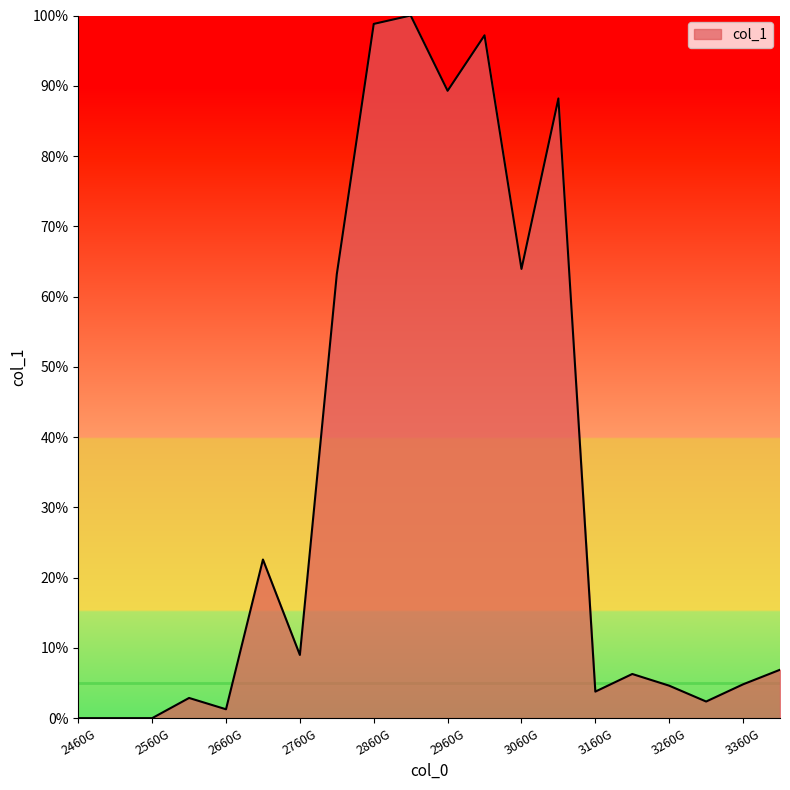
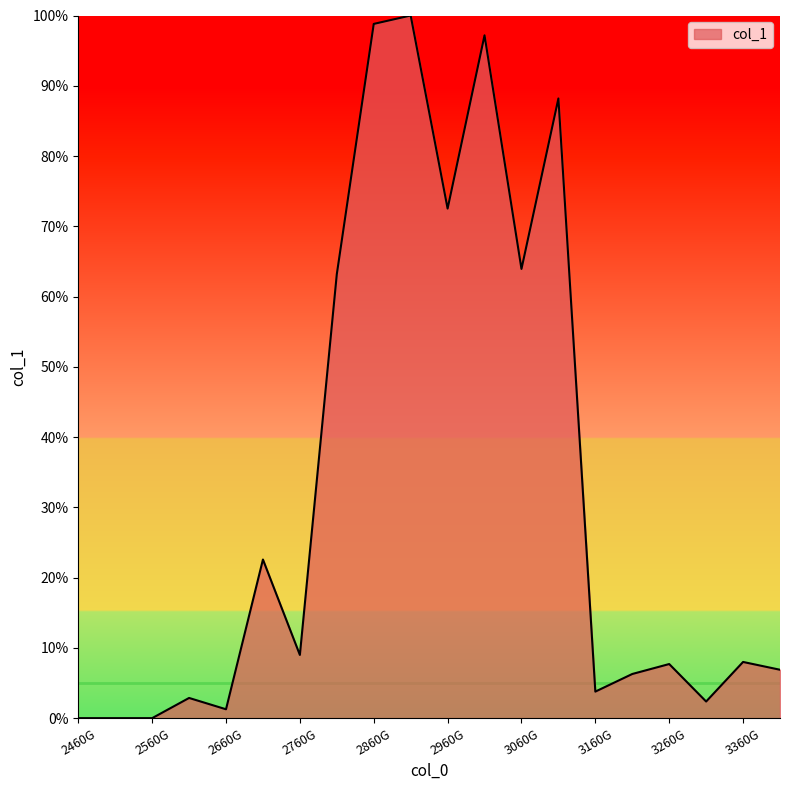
2960G: 89% -> 73%
3260G: 5% -> 8%
3360G: 5% -> 8%
